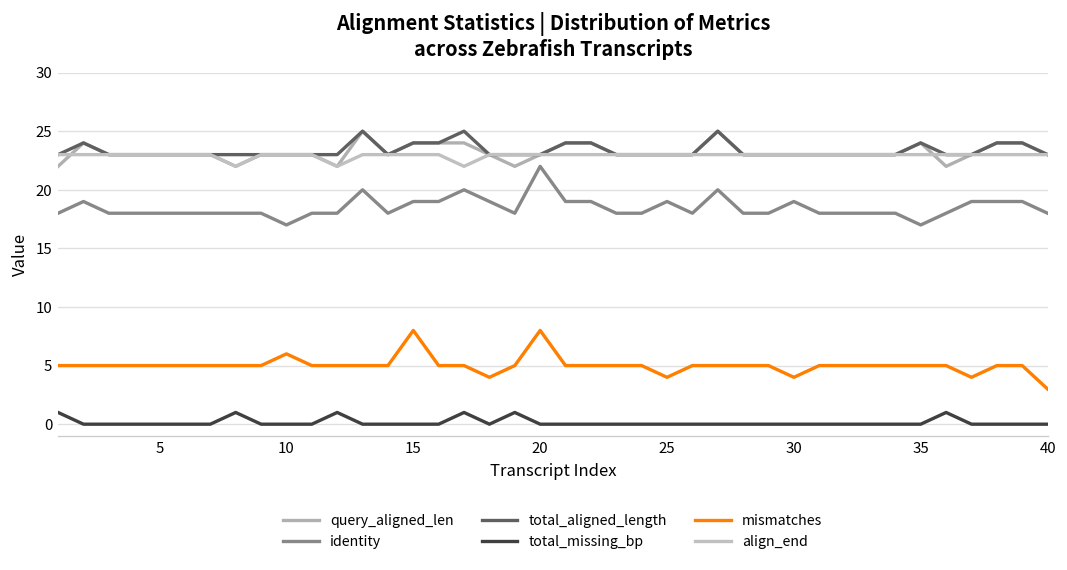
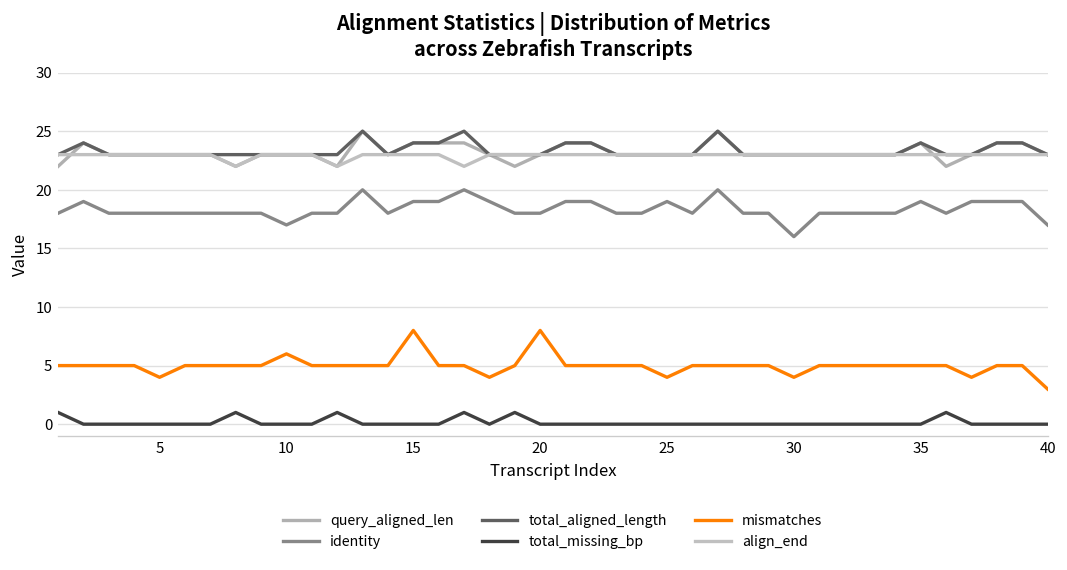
mismatches, 5: 5 -> 4
identity, 20: 22 -> 18
identity, 30: 19 -> 16
identity, 35: 17 -> 19
identity, 40: 18 -> 17
